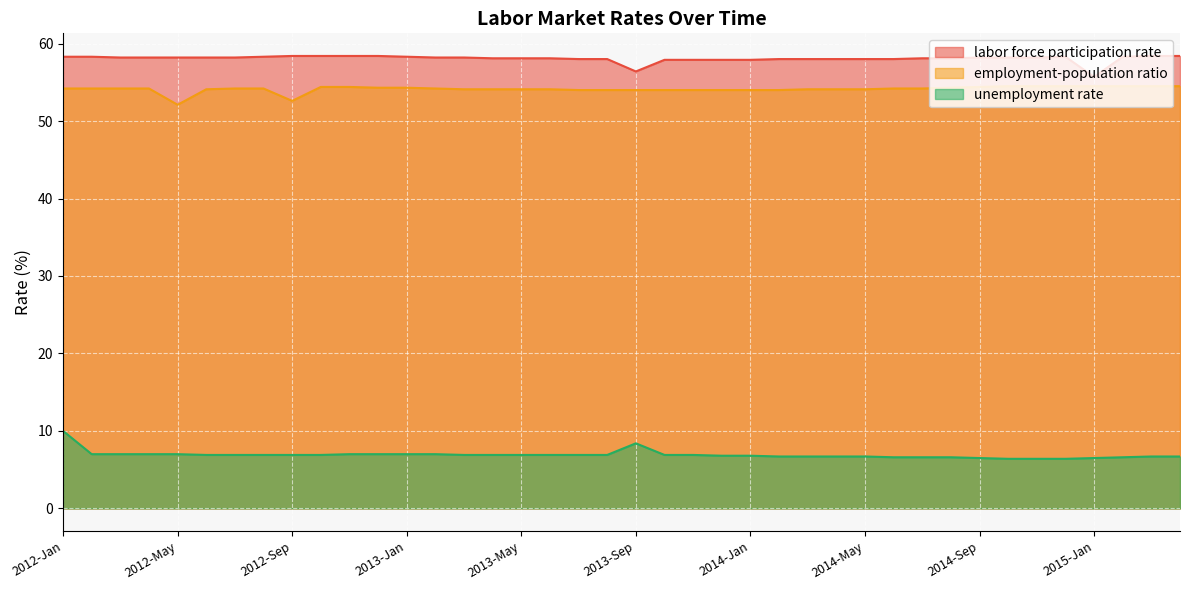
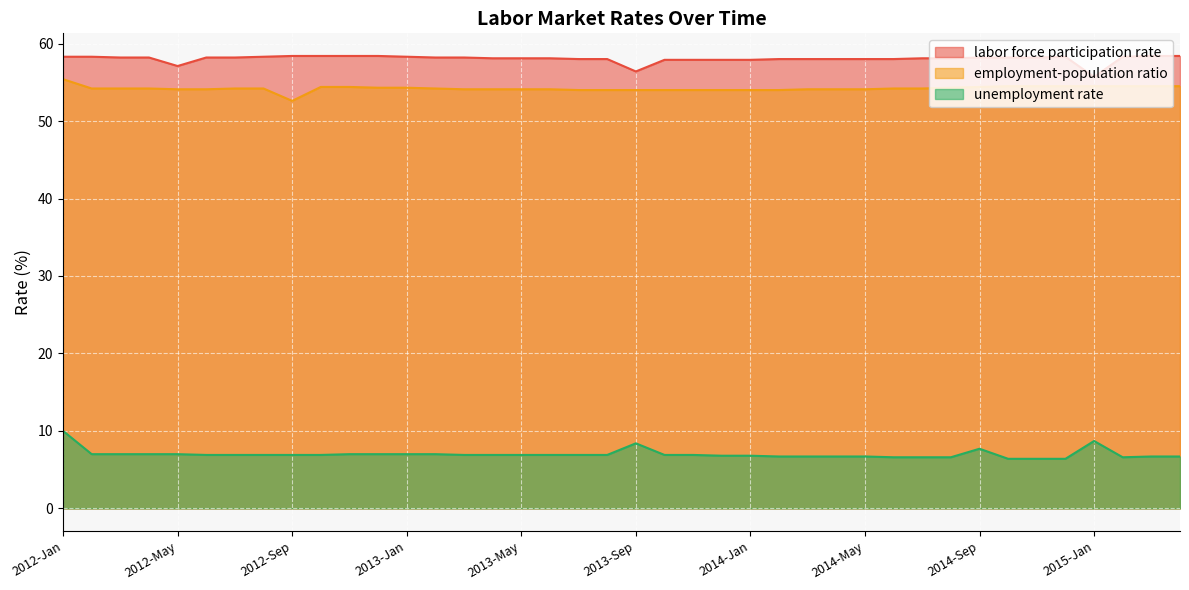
employment-population ratio, 2012-Jan: 54 -> 55
labor force participation rate, 2012-May: 58 -> 57
employment-population ratio, 2012-May: 52 -> 54
unemployment rate, 2014-Sep: 7 -> 8
unemployment rate, 2015-Jan: 7 -> 9
